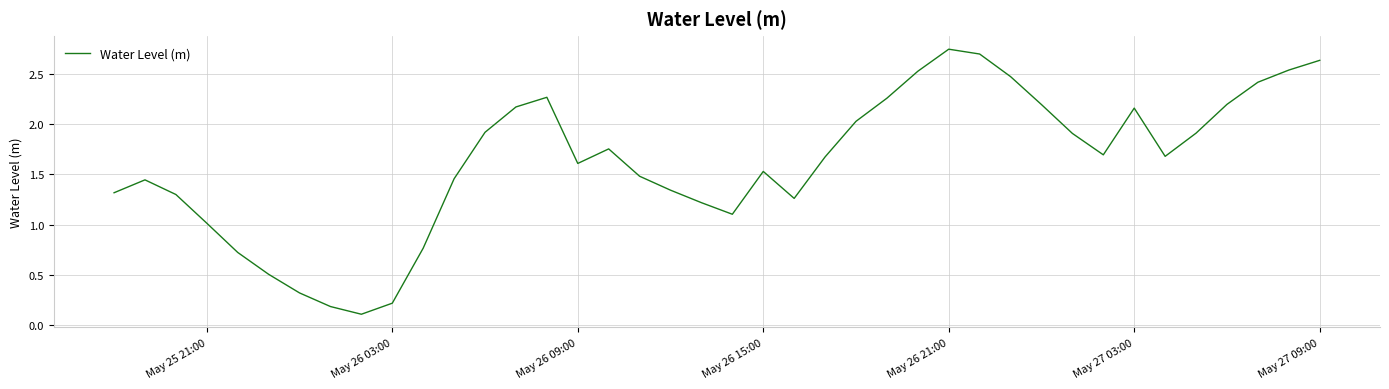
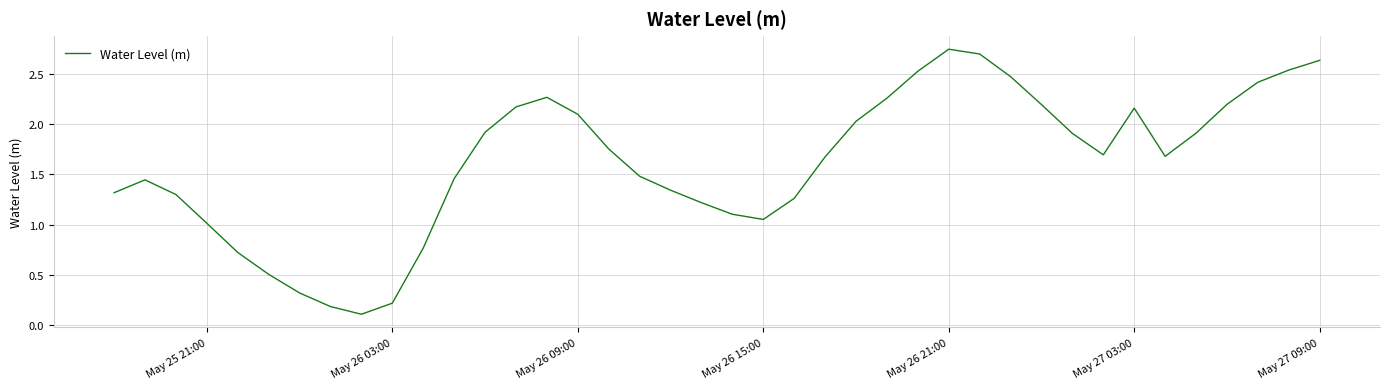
May 26 09:00: 1.61 -> 2.10
May 26 15:00: 1.53 -> 1.05
